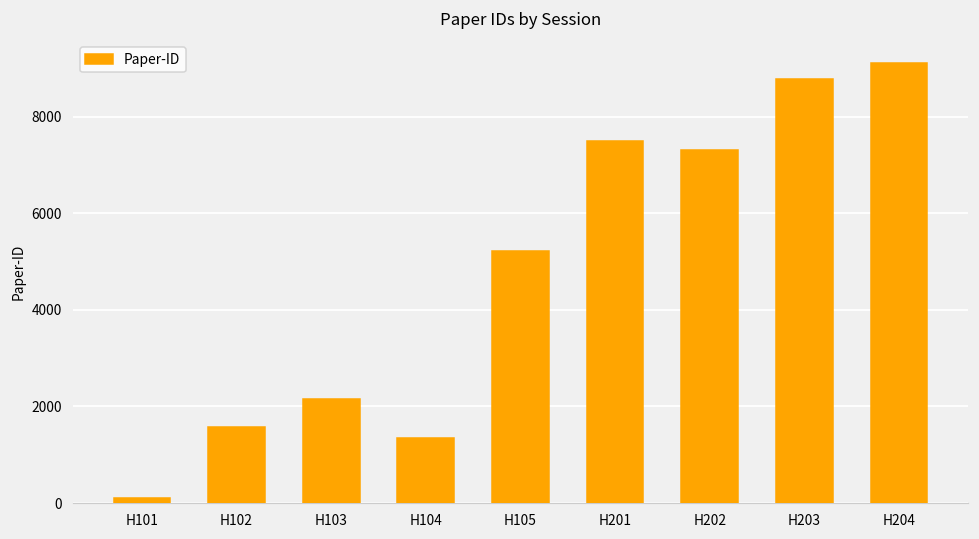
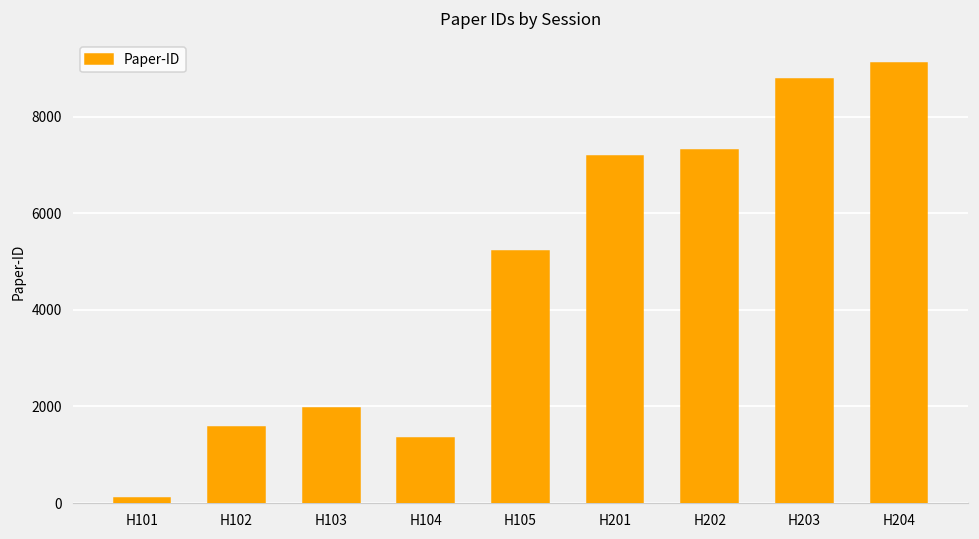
H103: 2200 -> 2000
H201: 7500 -> 7200
